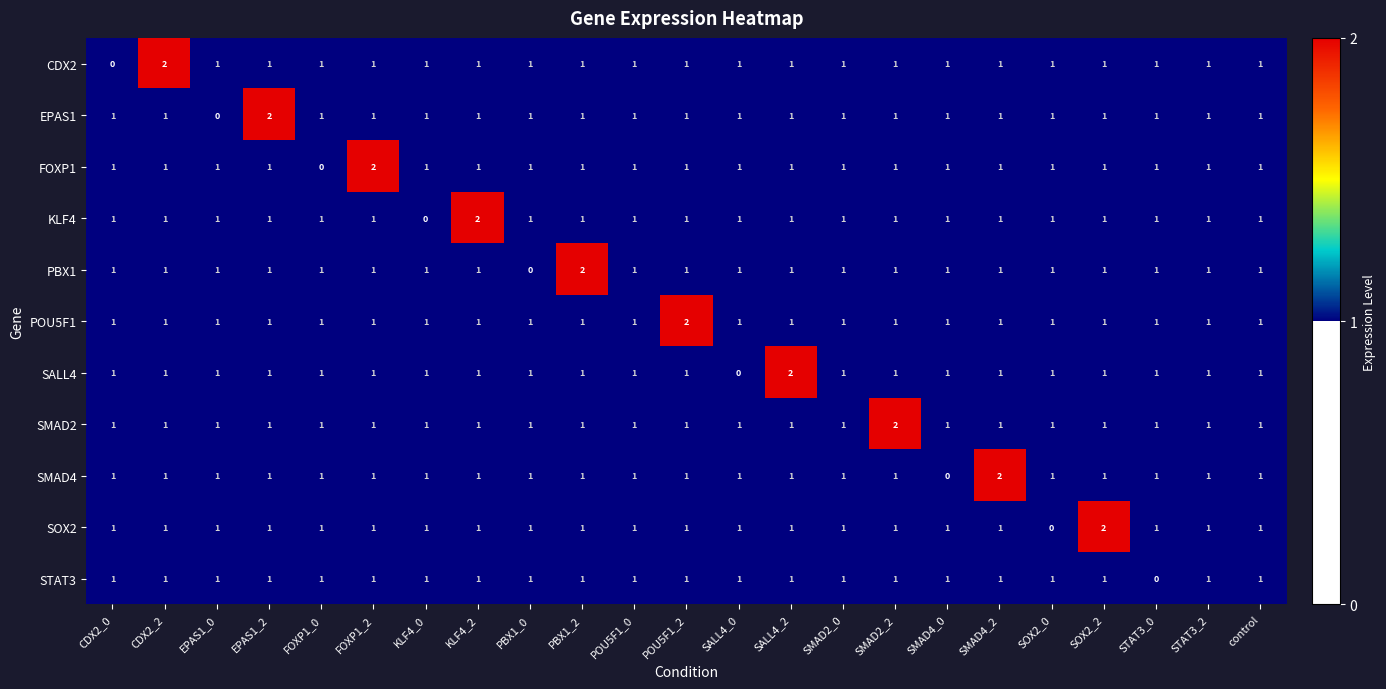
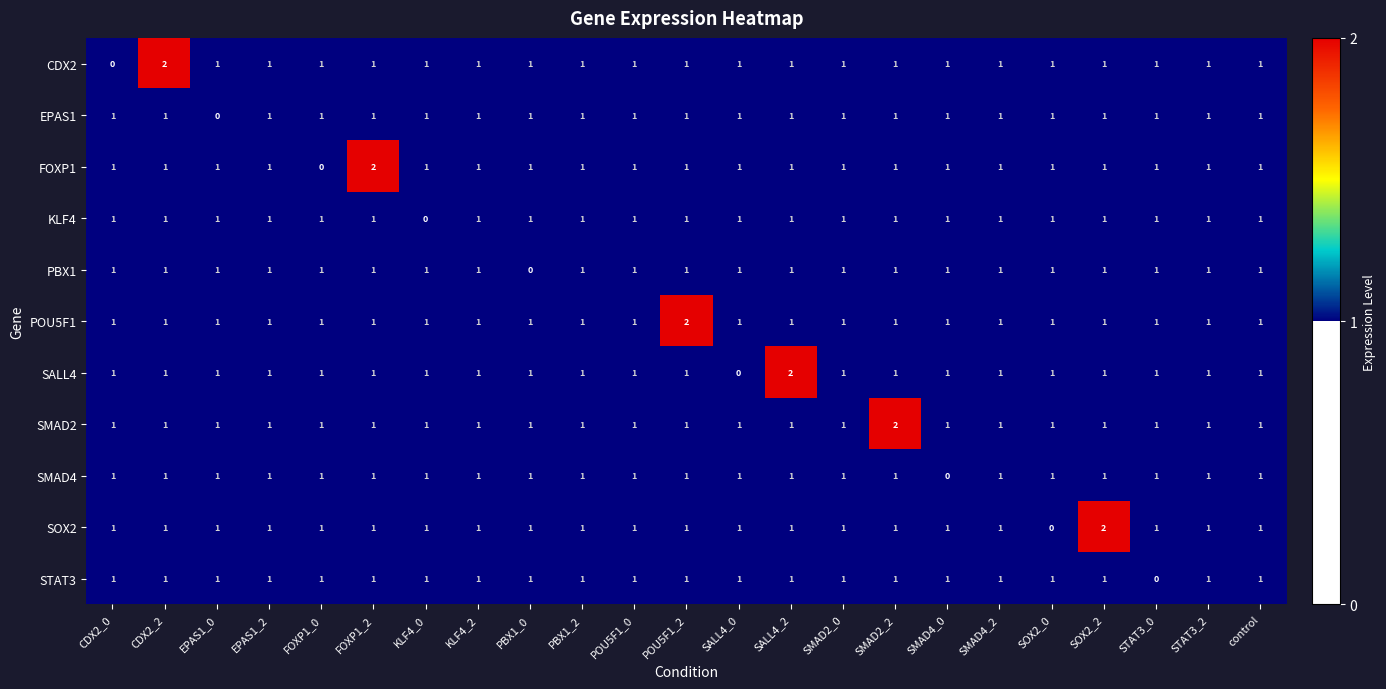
EPAS1, EPAS1_2: 2 -> 1
KLF4, KLF4_2: 2 -> 1
PBX1, PBX1_2: 2 -> 1
SMAD4, SMAD4_2: 2 -> 1
